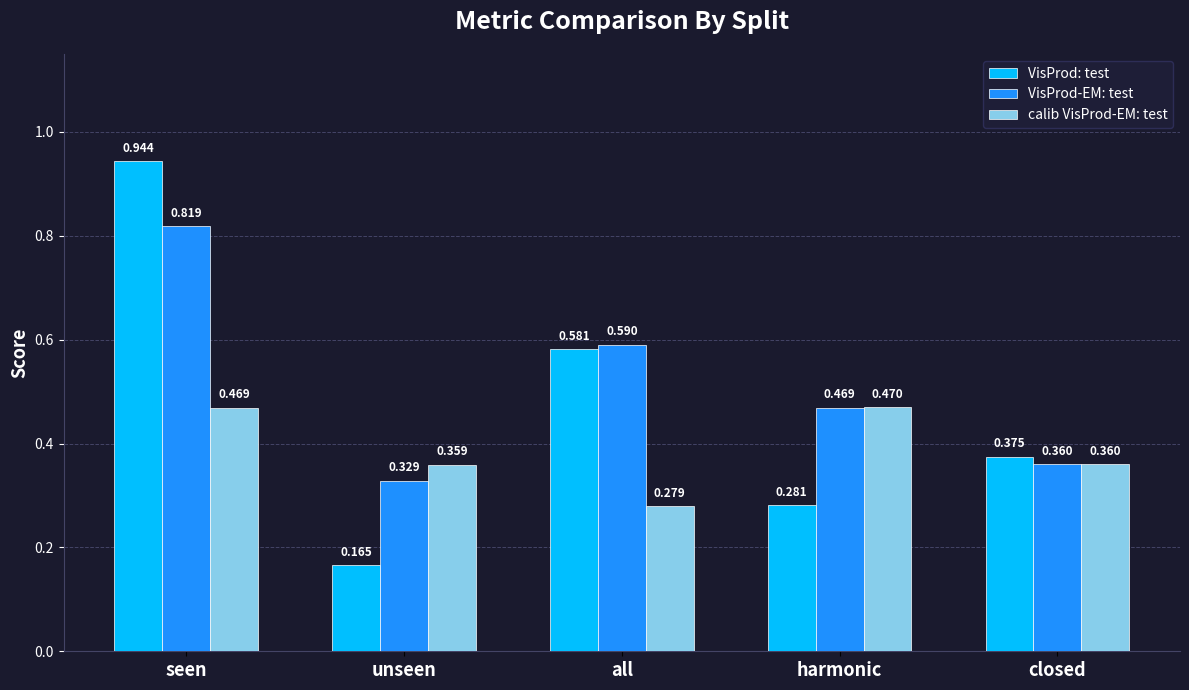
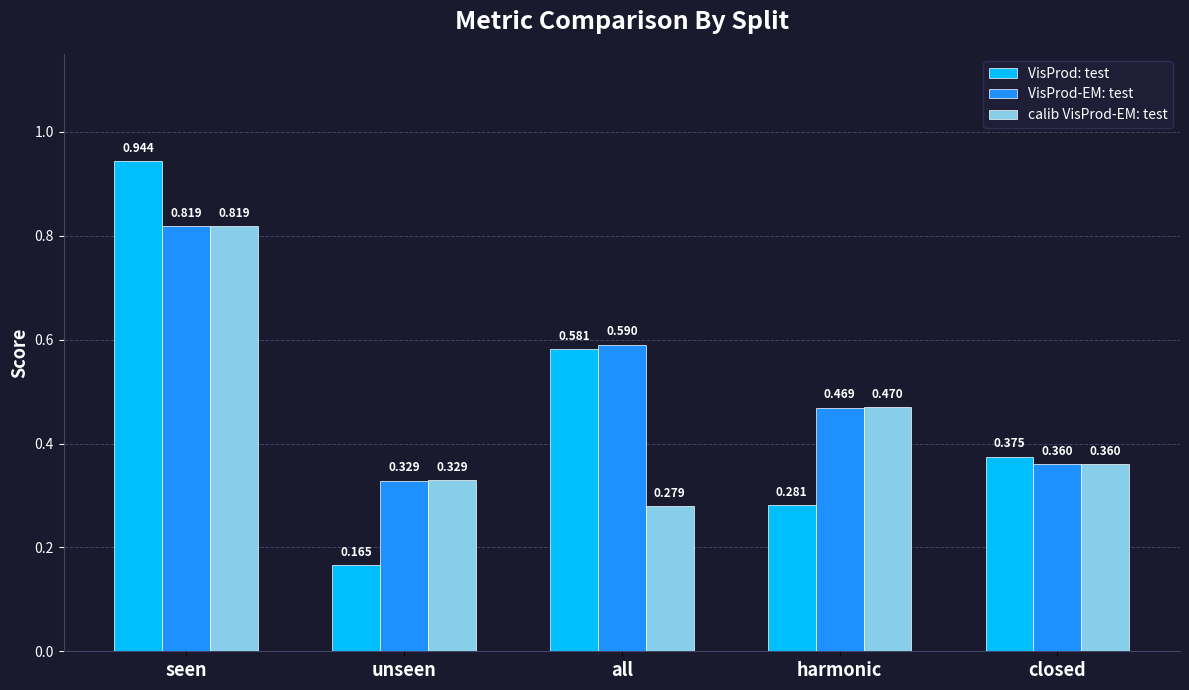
calib VisProd-EM: test, seen: 0.469 -> 0.819
calib VisProd-EM: test, unseen: 0.359 -> 0.329
